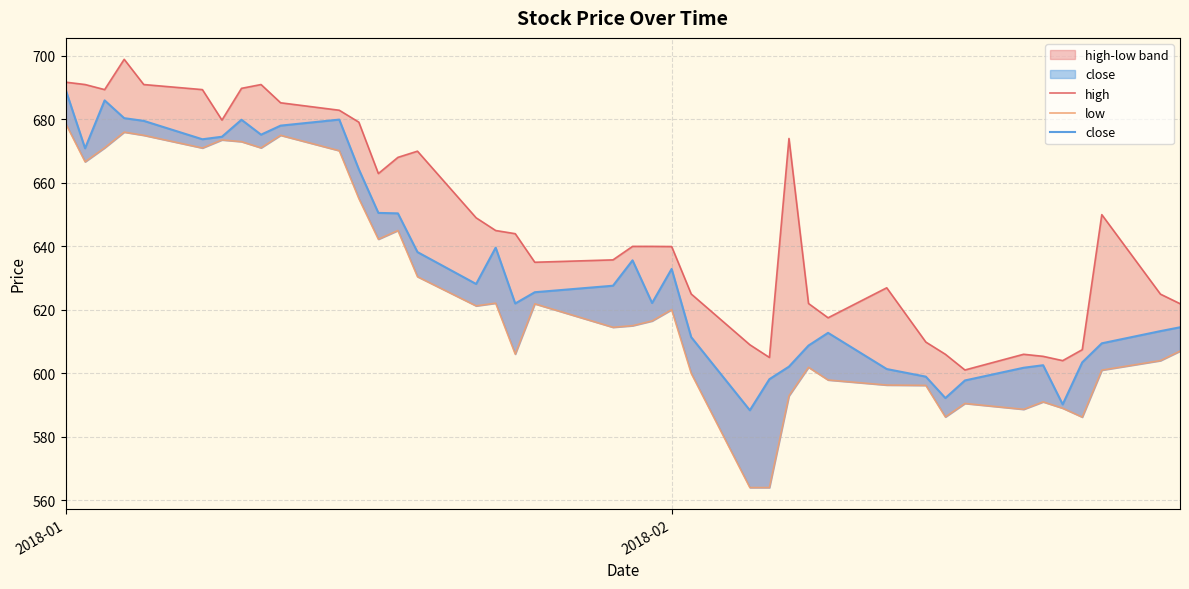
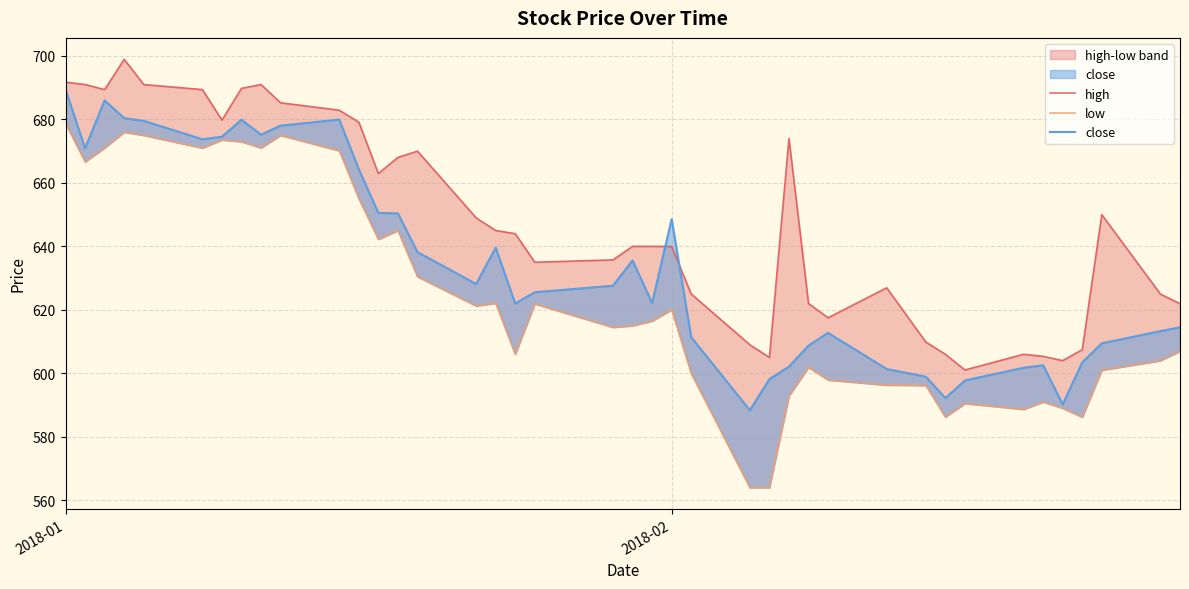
close, 2018-02: 633 -> 649
